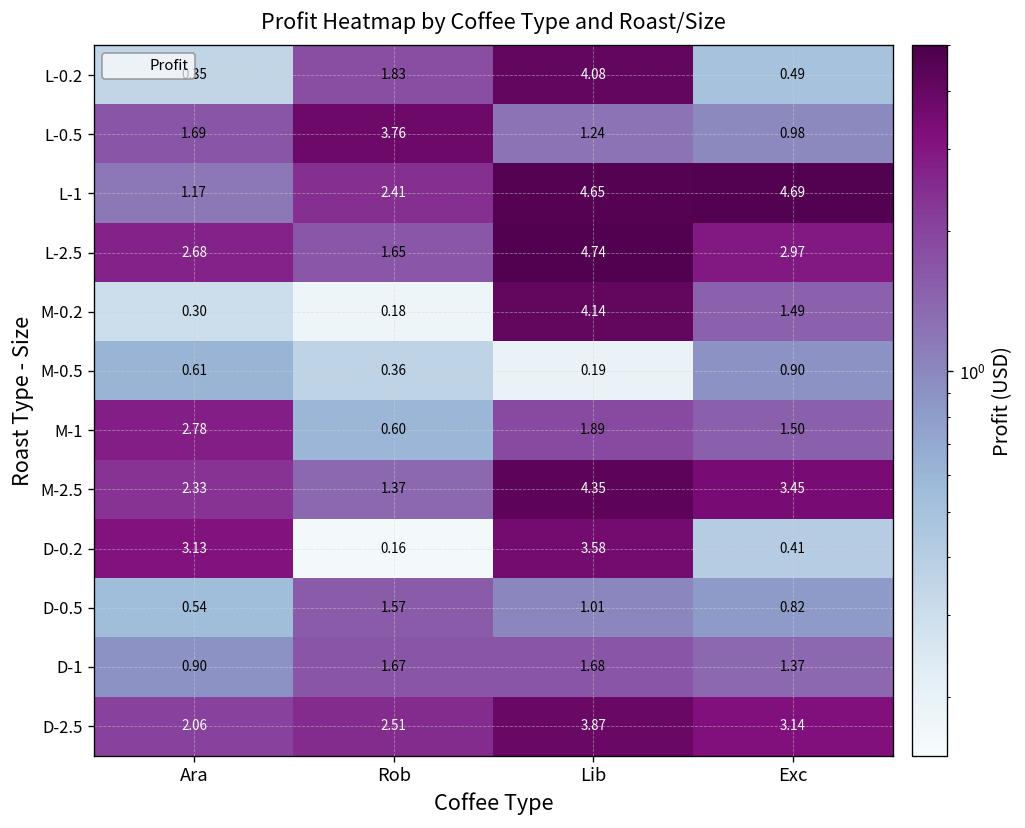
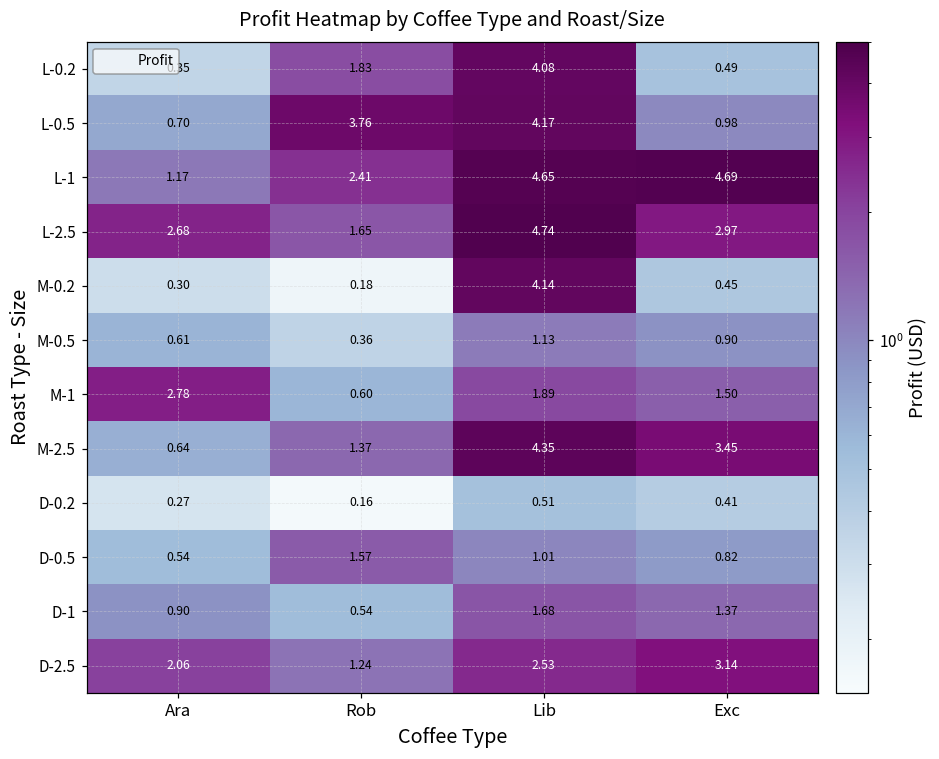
L-0.5, Ara: 1.69 -> 0.70
L-0.5, Lib: 1.24 -> 4.17
M-0.2, Exc: 1.49 -> 0.45
M-0.5, Lib: 0.19 -> 1.13
M-2.5, Ara: 2.33 -> 0.64
D-0.2, Ara: 3.13 -> 0.27
D-0.2, Lib: 3.58 -> 0.51
D-1, Rob: 1.67 -> 0.54
D-2.5, Rob: 2.51 -> 1.24
D-2.5, Lib: 3.87 -> 2.53
